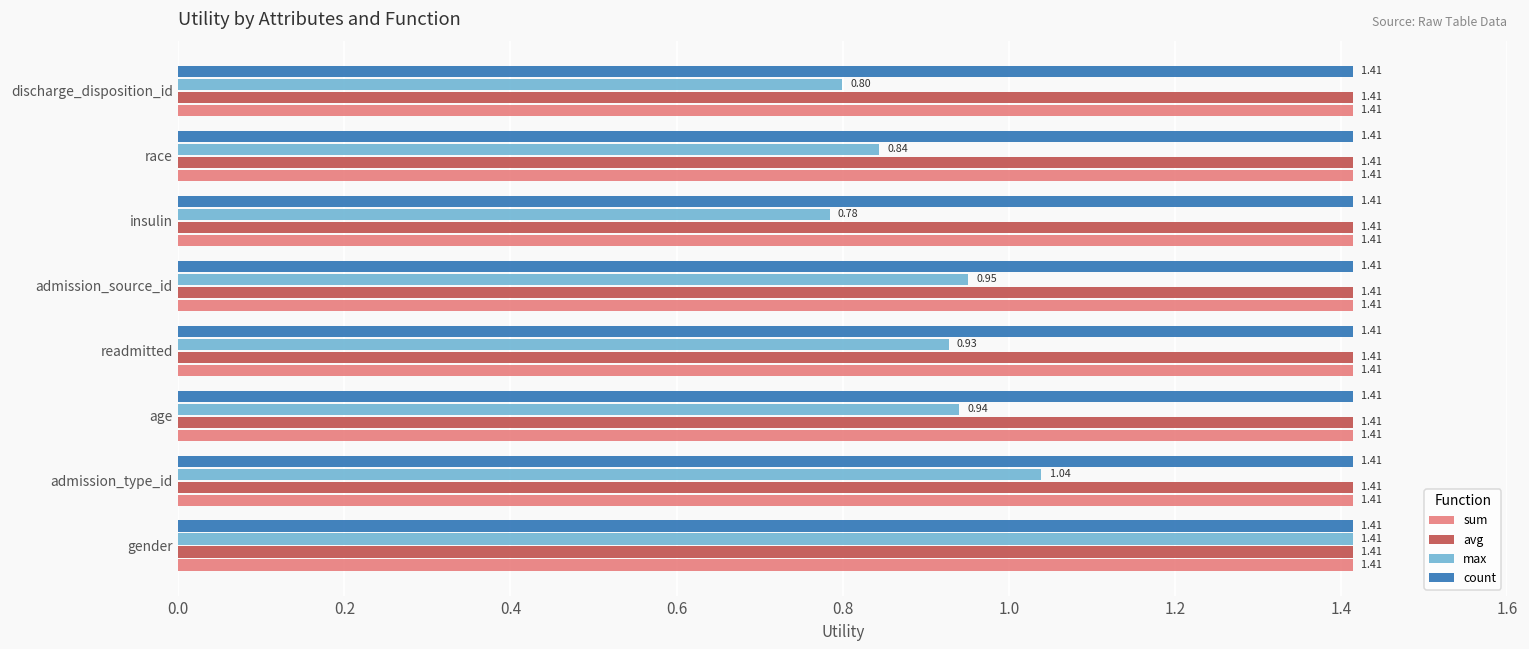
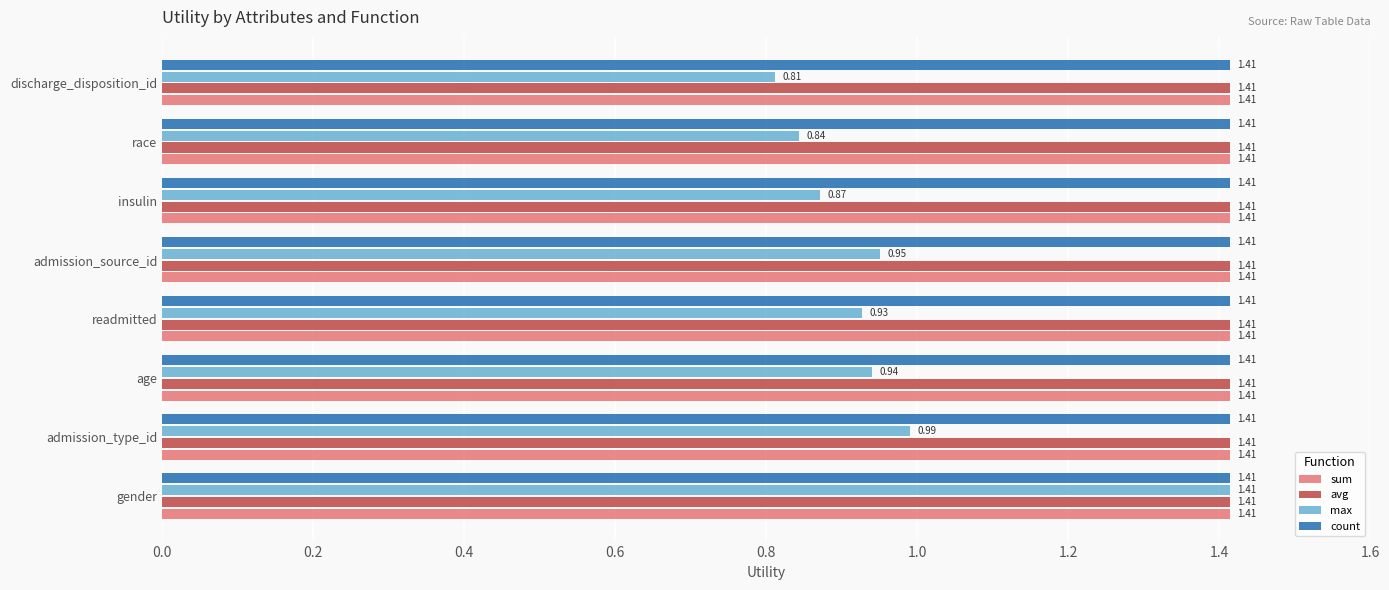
max, discharge_disposition_id: 0.80 -> 0.81
max, insulin: 0.78 -> 0.87
max, admission_type_id: 1.04 -> 0.99
